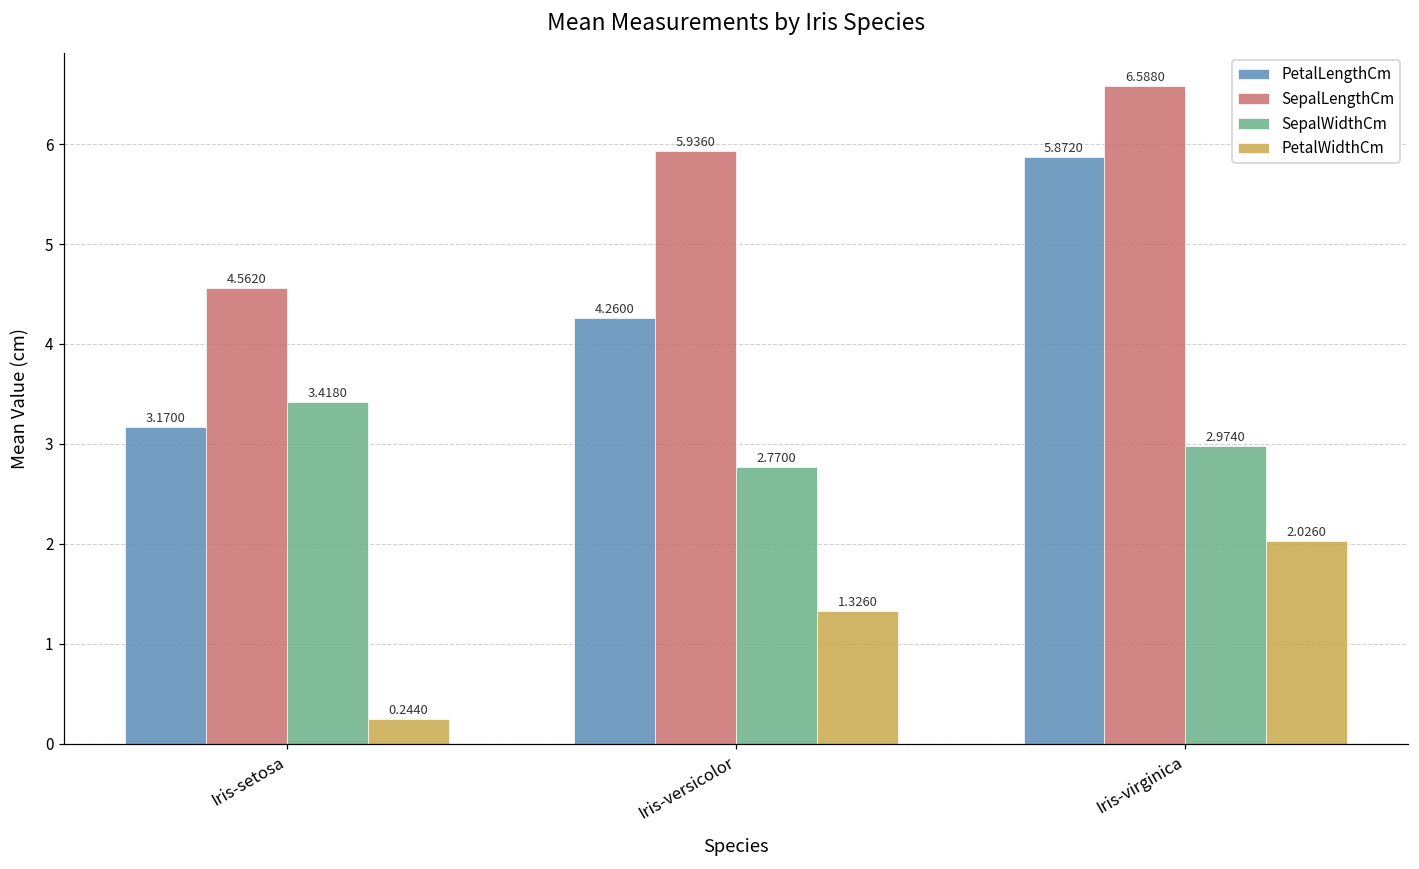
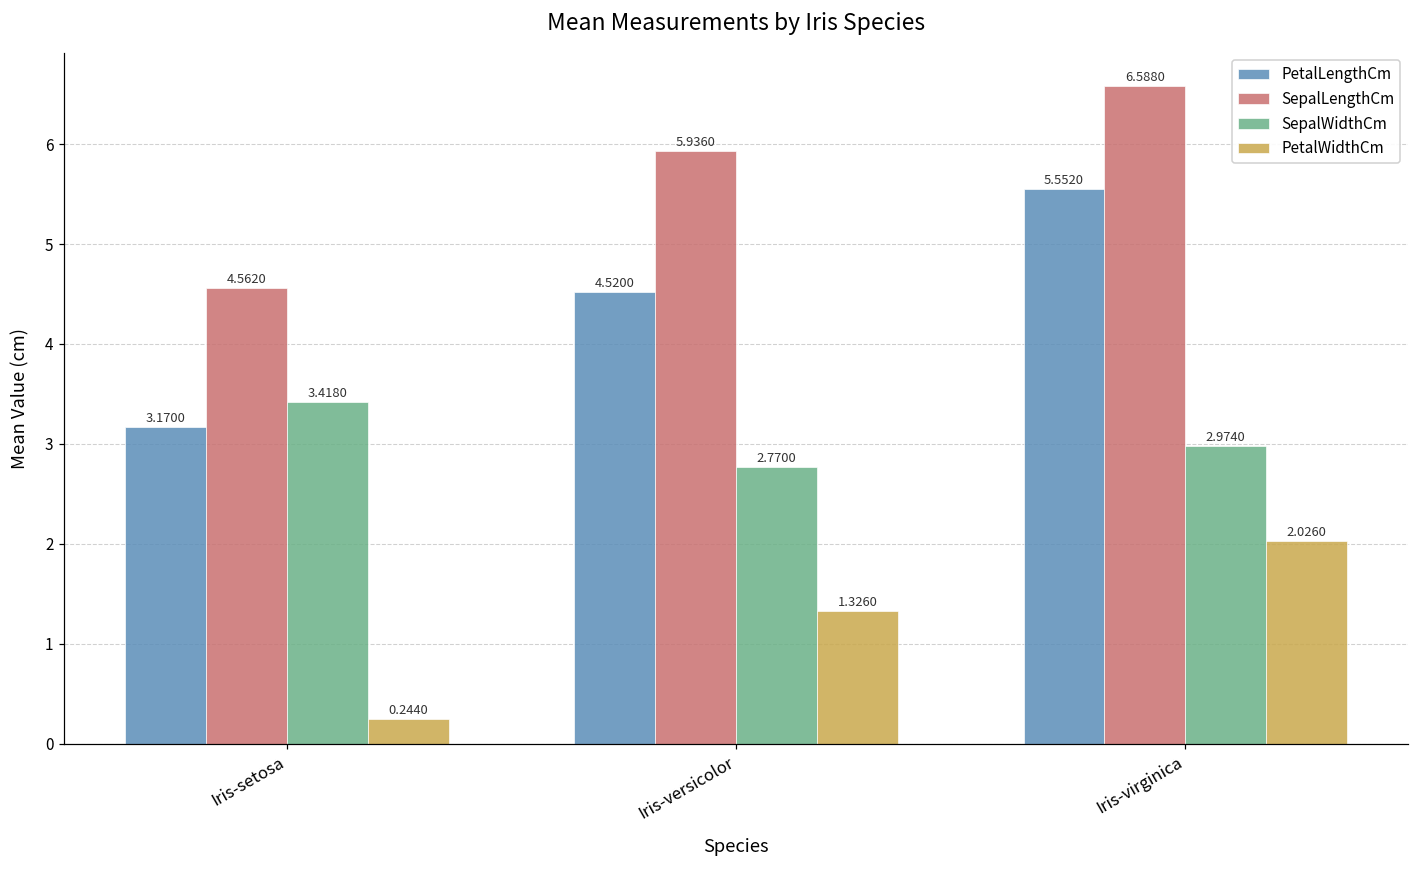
PetalLengthCm, Iris-versicolor: 4.2600 -> 4.5200
PetalLengthCm, Iris-virginica: 5.8720 -> 5.5520
